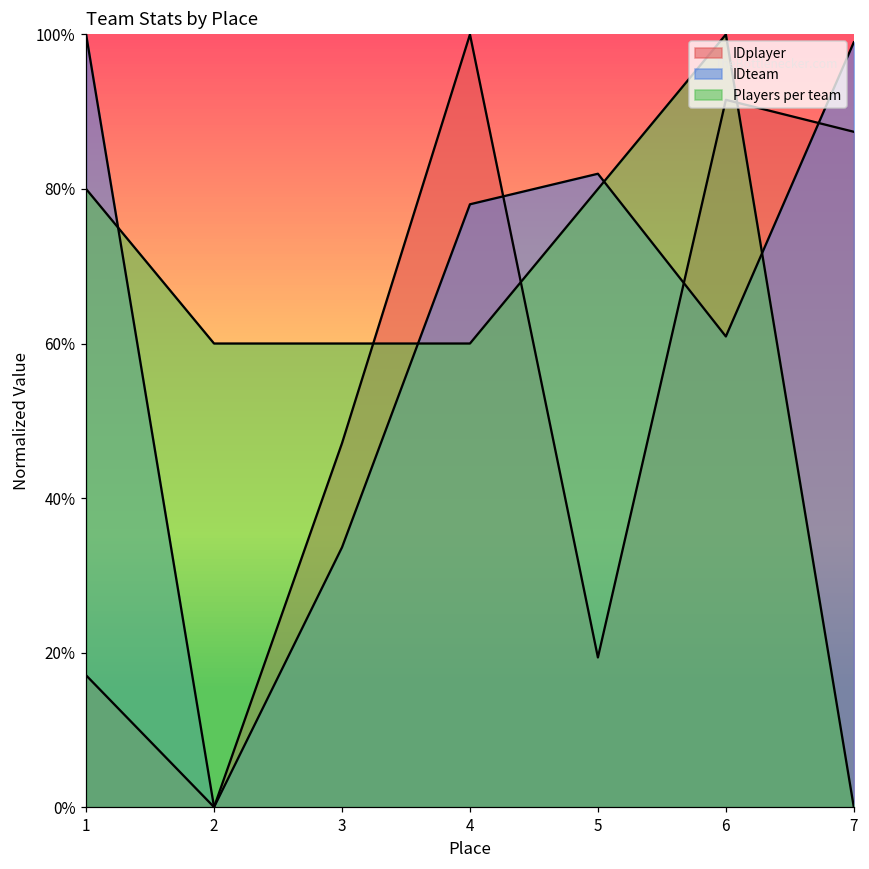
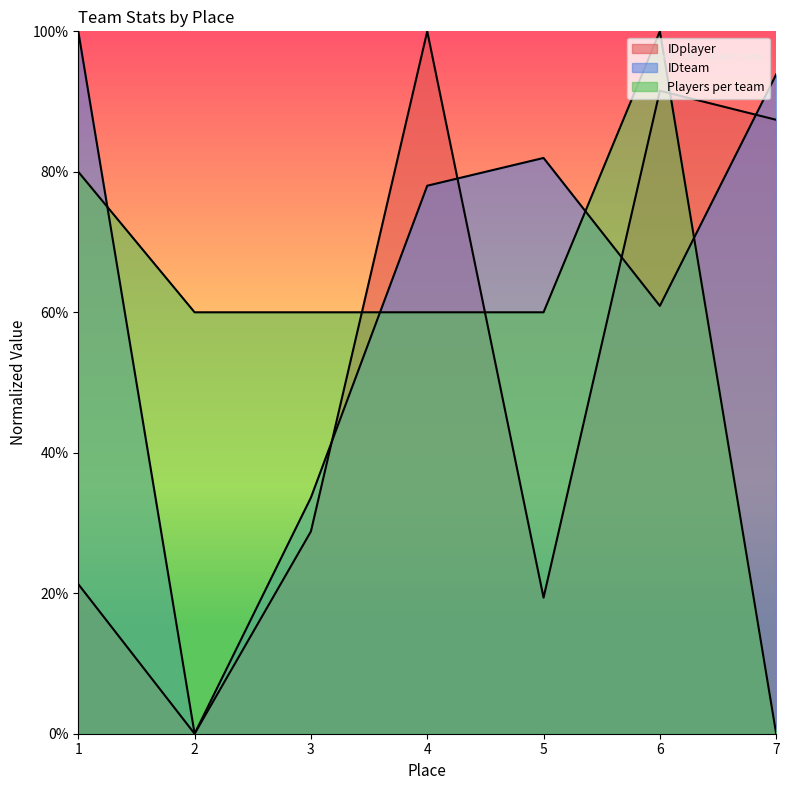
IDplayer, 1: 17% -> 21%
IDplayer, 3: 47% -> 29%
Players per team, 5: 80% -> 60%
IDteam, 7: 99% -> 94%
